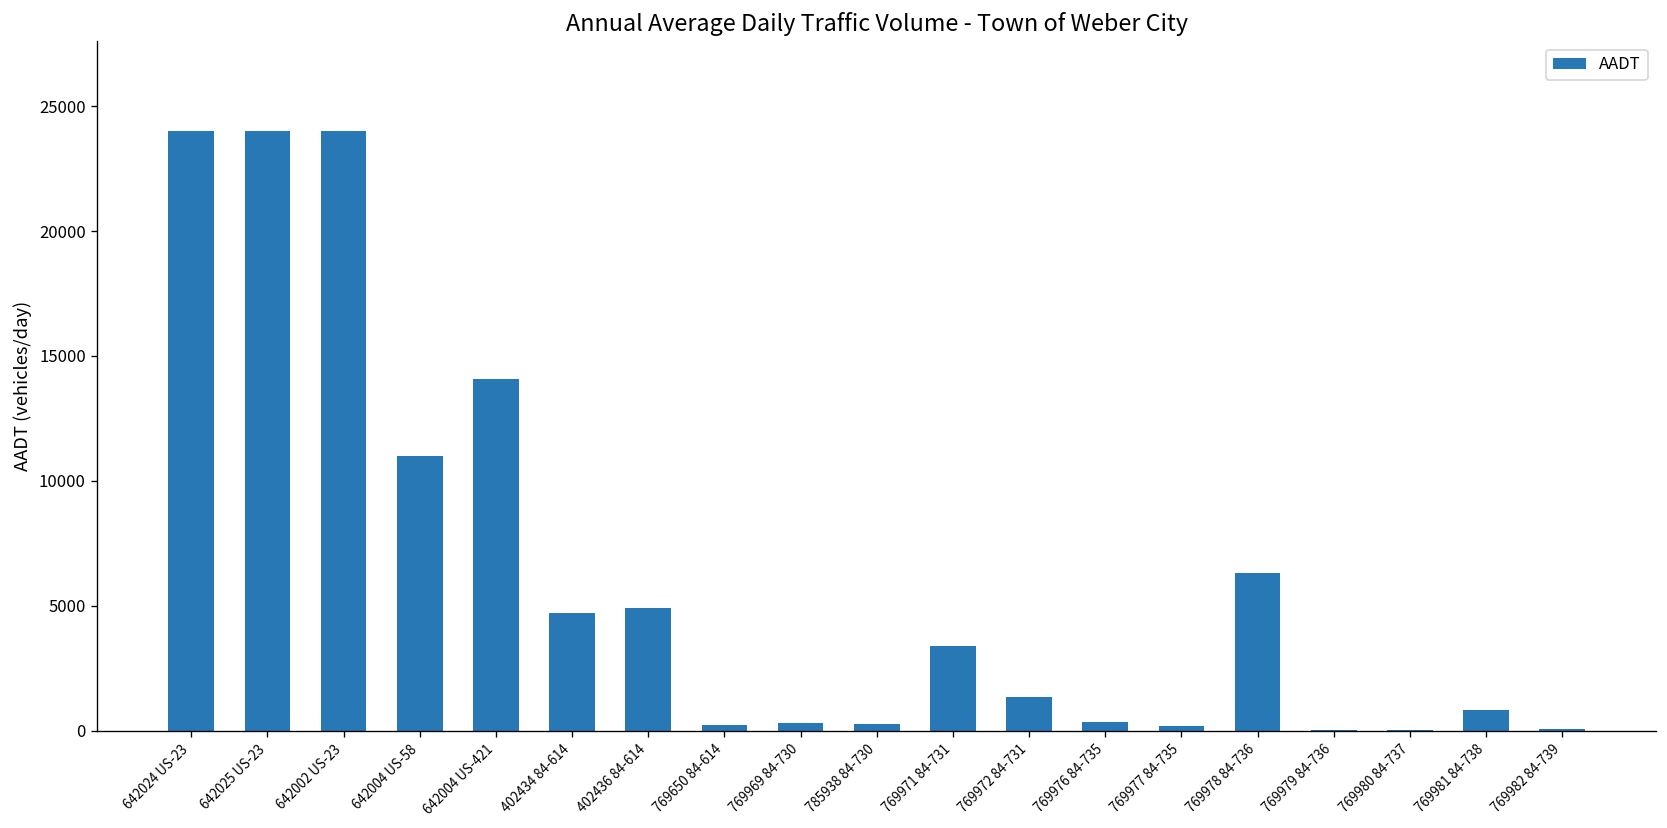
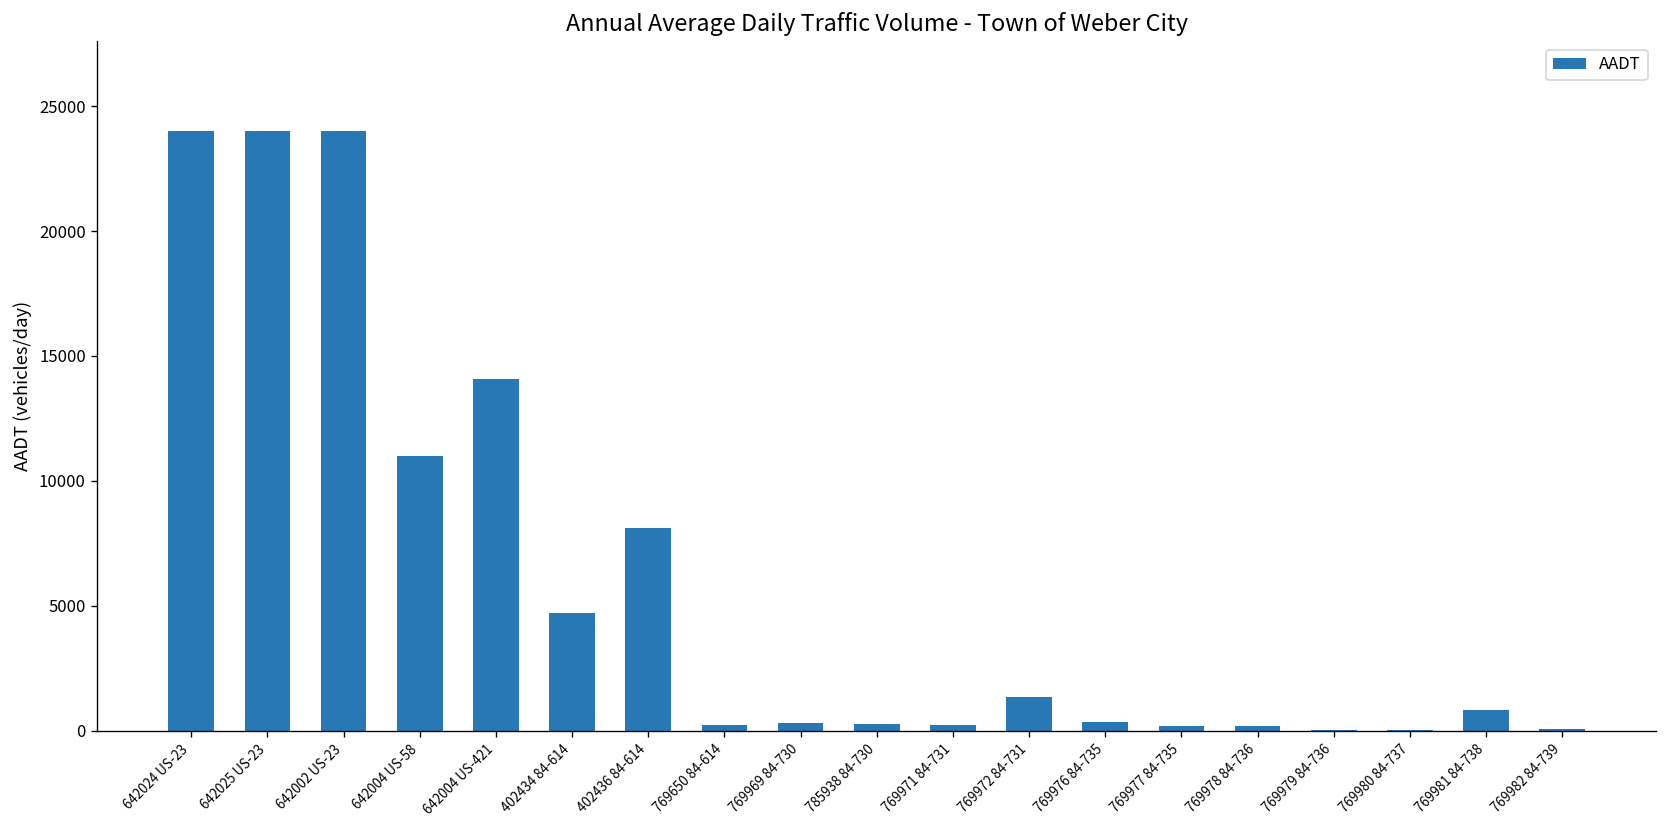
402436 84-614: 4900 -> 8100
769971 84-731: 3400 -> 200
769978 84-736: 6300 -> 200
